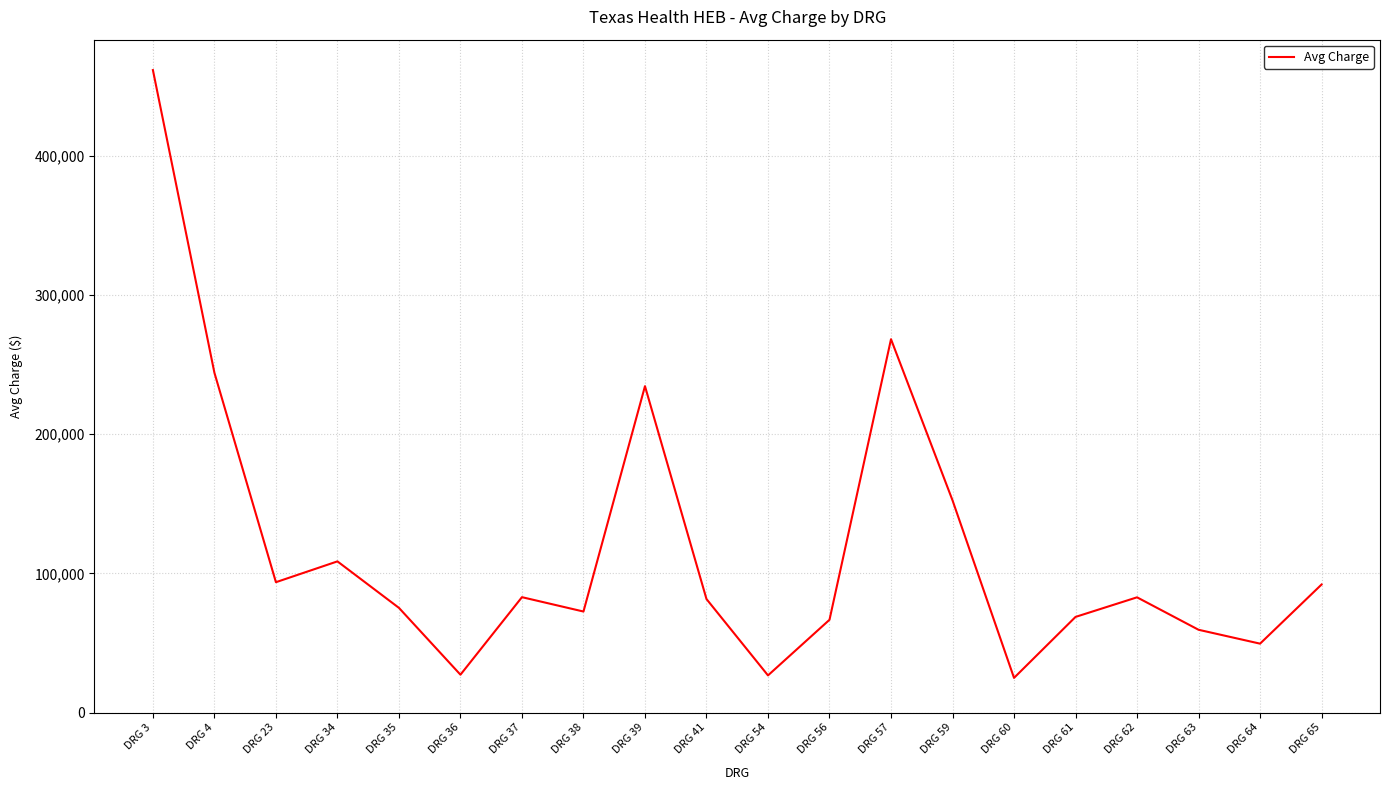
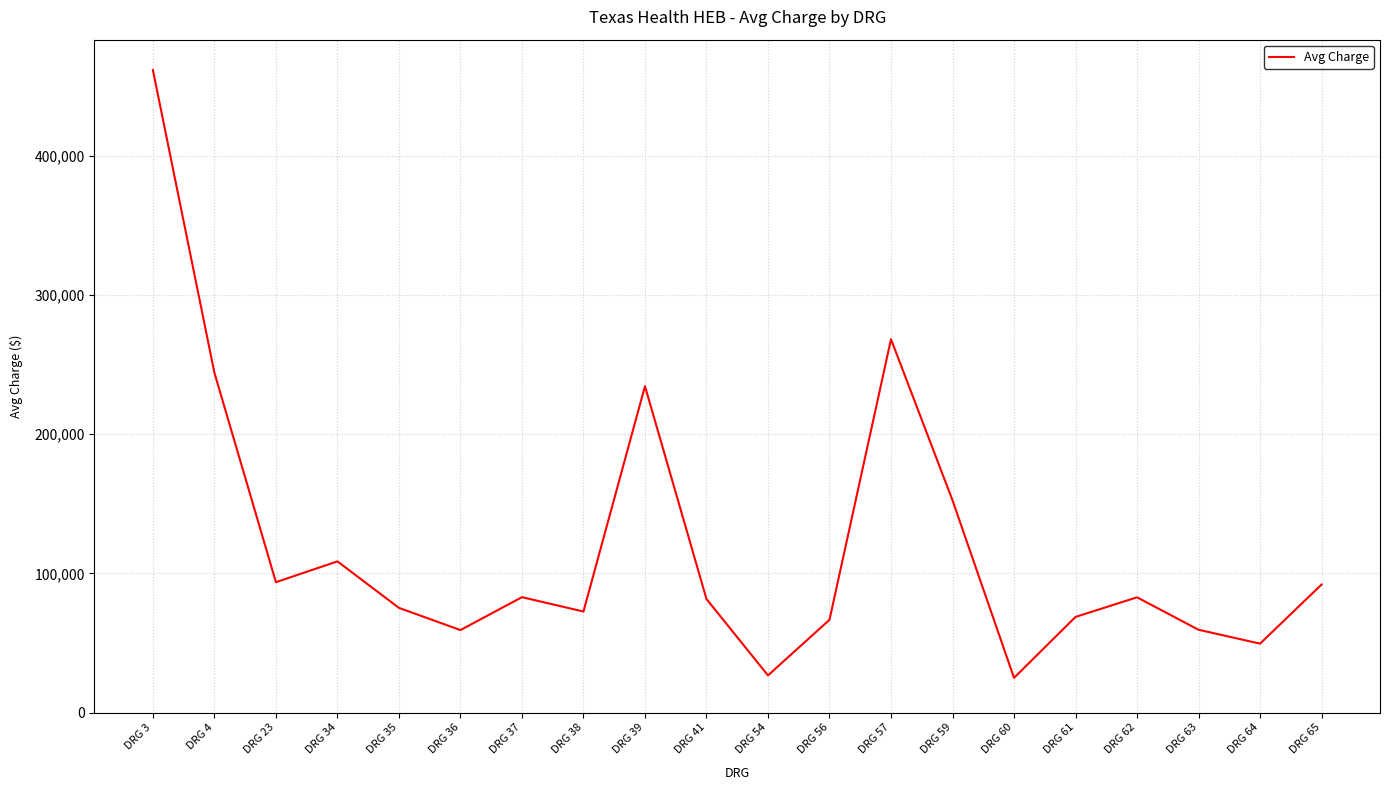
DRG 36: 27,000 -> 59,000
